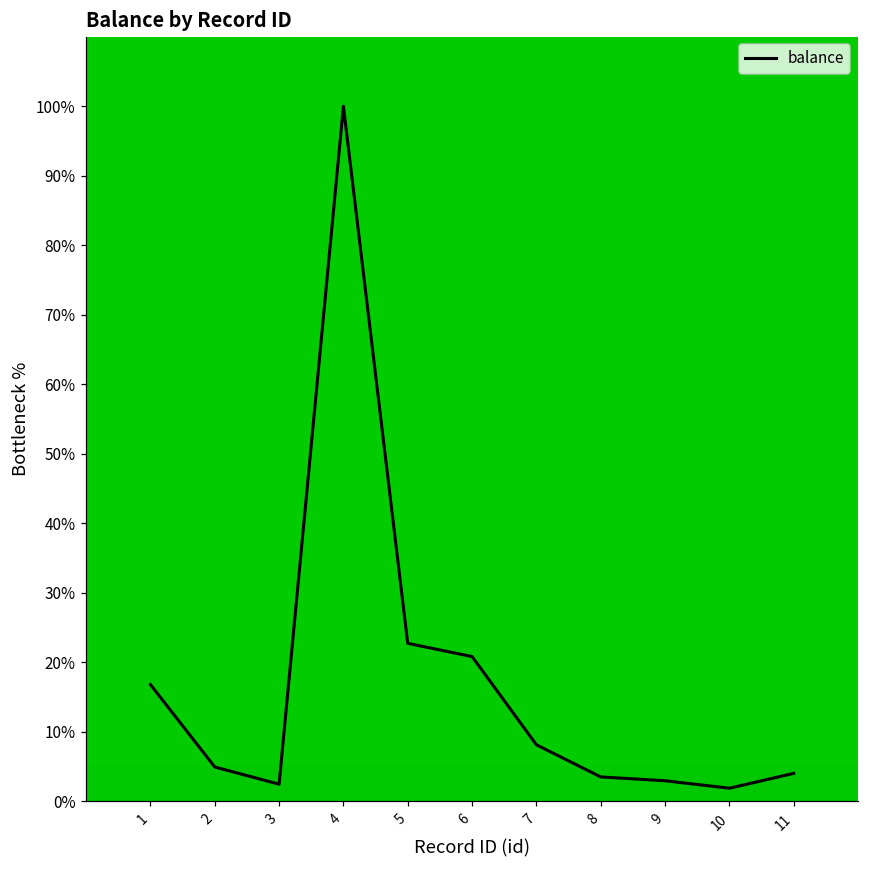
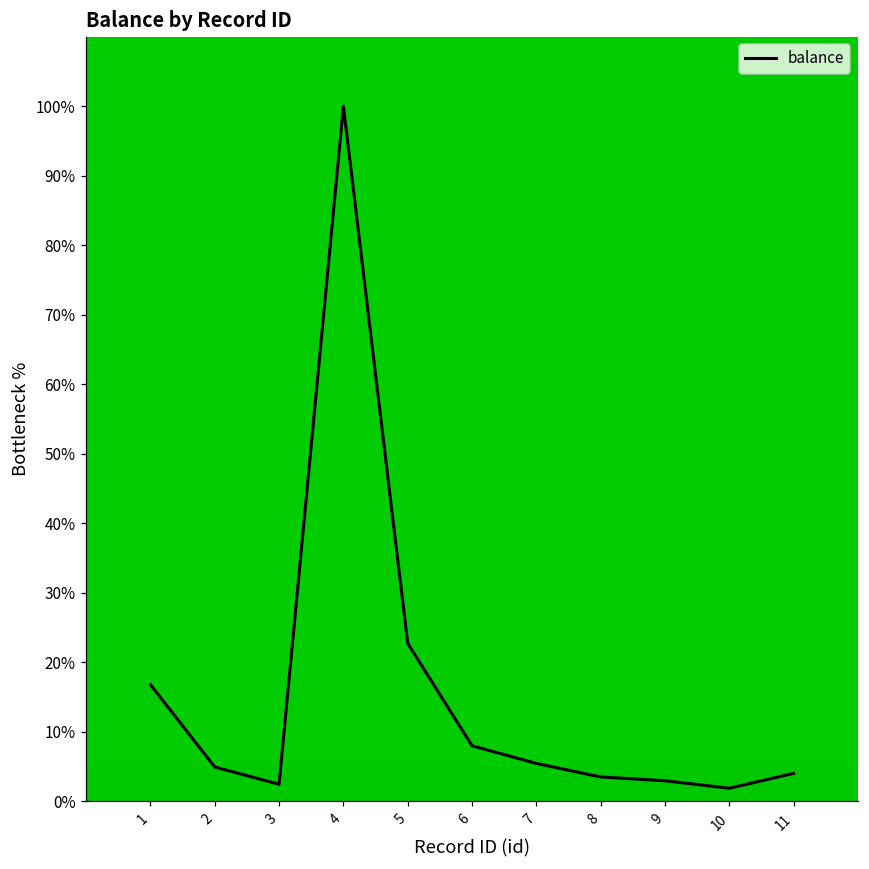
6: 21% -> 8%
7: 8% -> 5%
